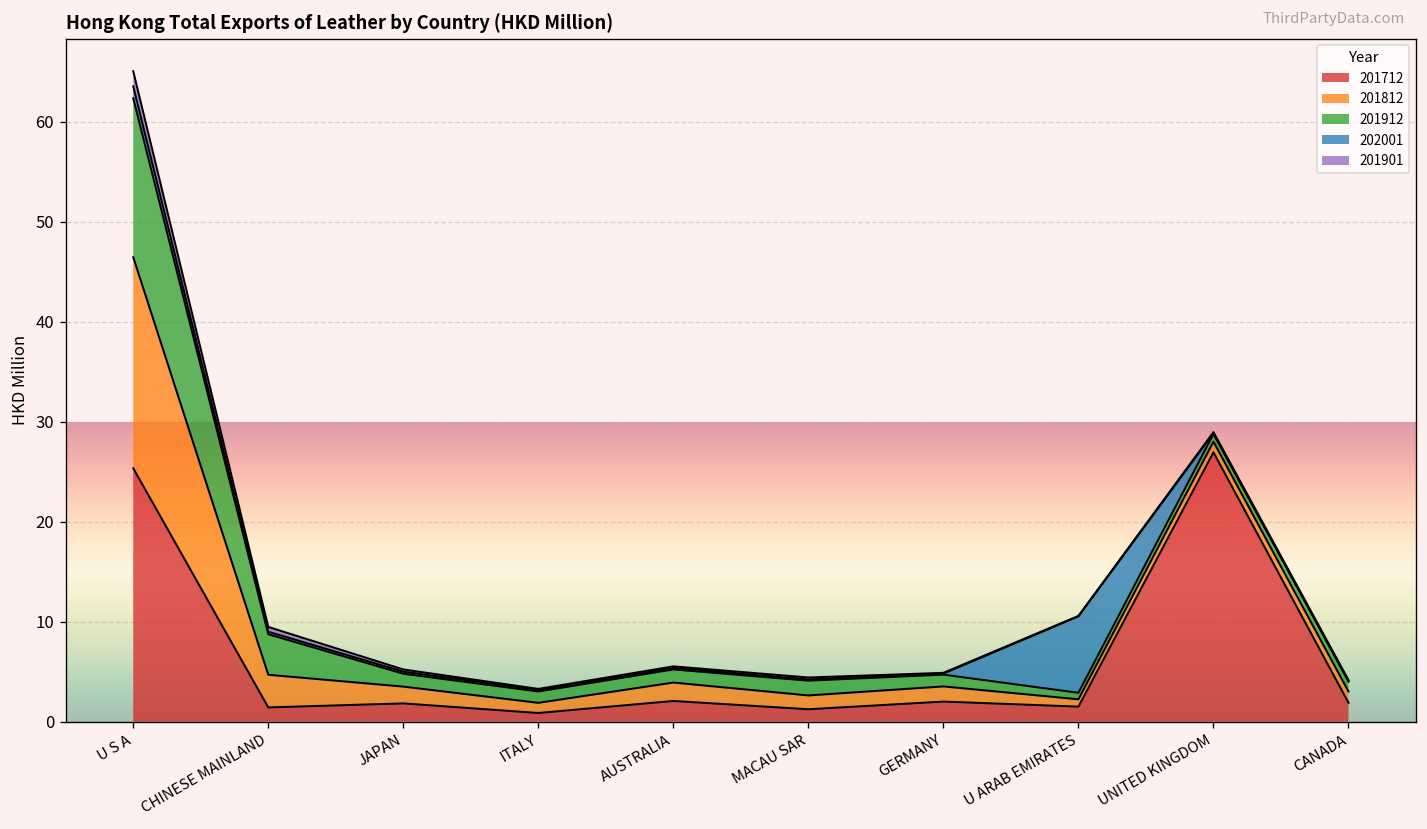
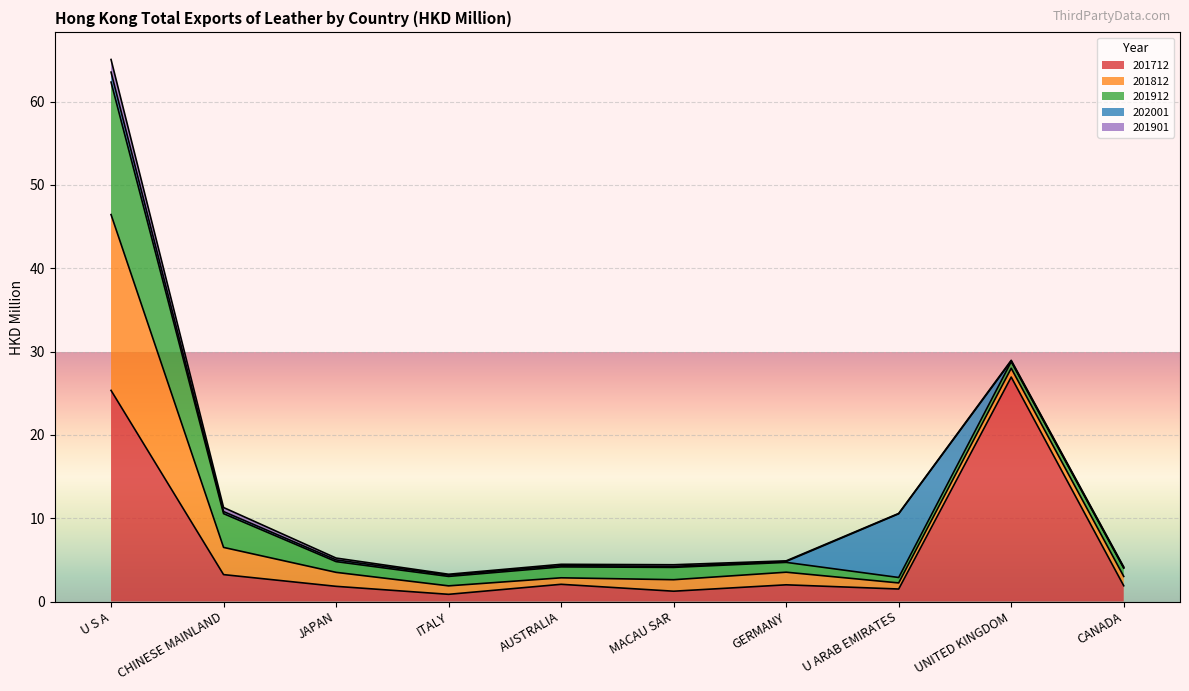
201712, CHINESE MAINLAND: 1 -> 3
201812, AUSTRALIA: 2 -> 1
